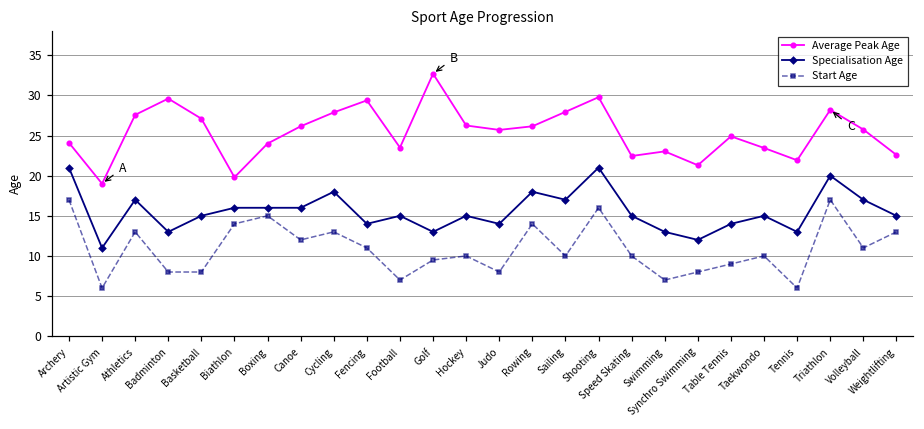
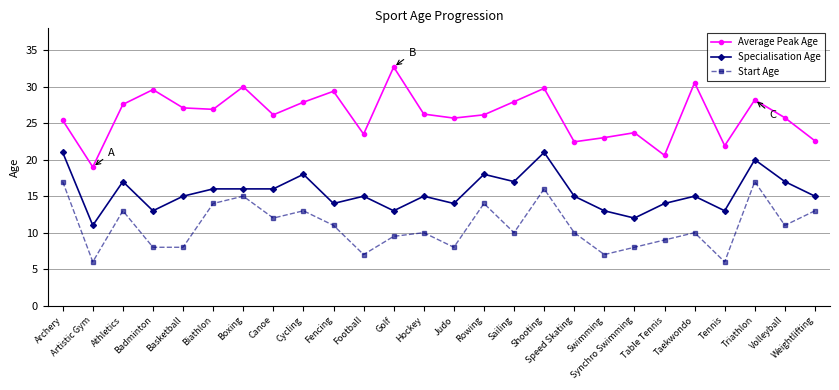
Average Peak Age, Archery: 24 -> 25
Average Peak Age, Biathlon: 20 -> 27
Average Peak Age, Boxing: 24 -> 30
Average Peak Age, Synchro Swimming: 21 -> 24
Average Peak Age, Table Tennis: 25 -> 21
Average Peak Age, Taekwondo: 23 -> 31
